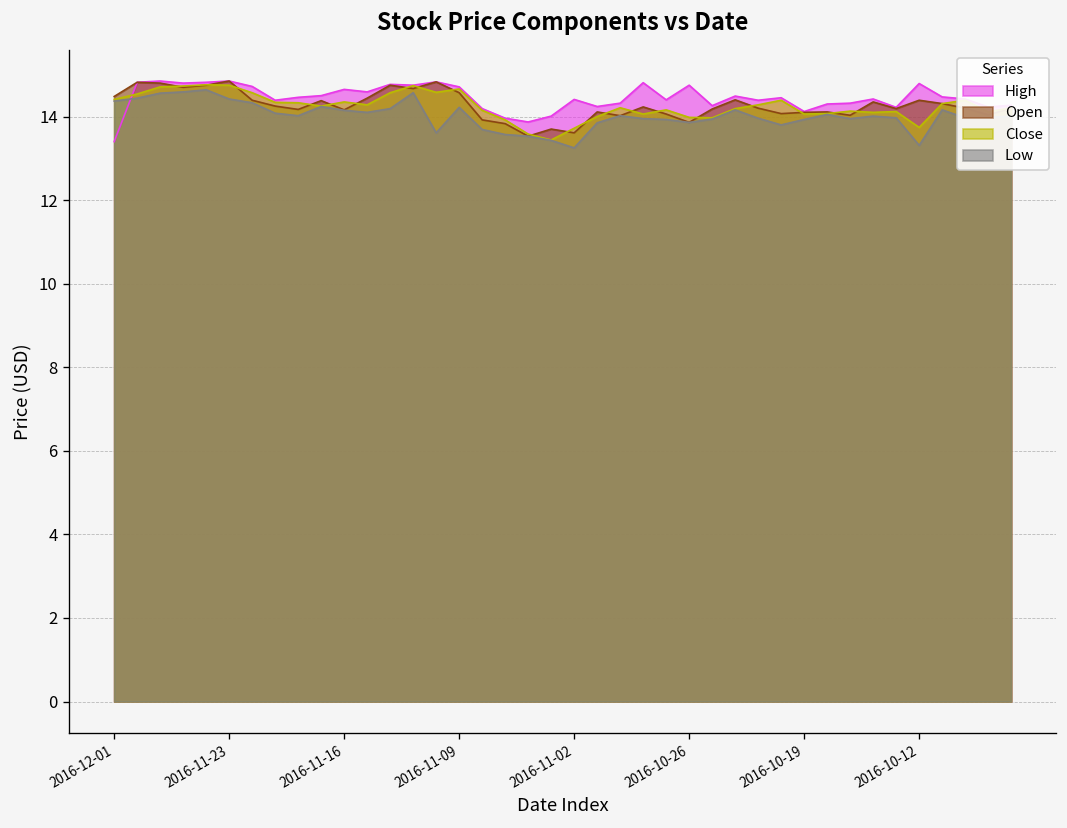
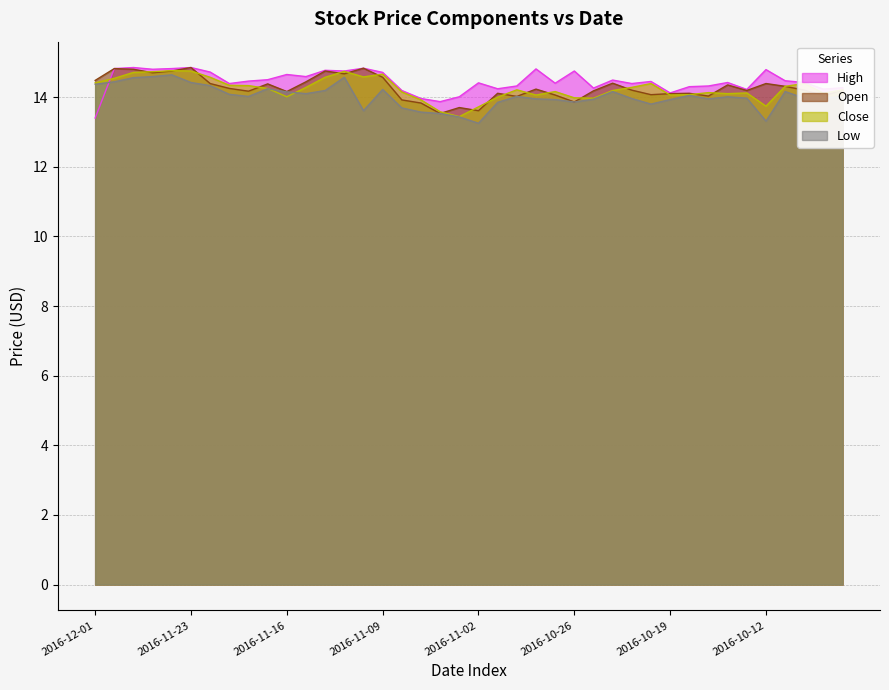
Close, 2016-11-16: 14.4 -> 14.0
